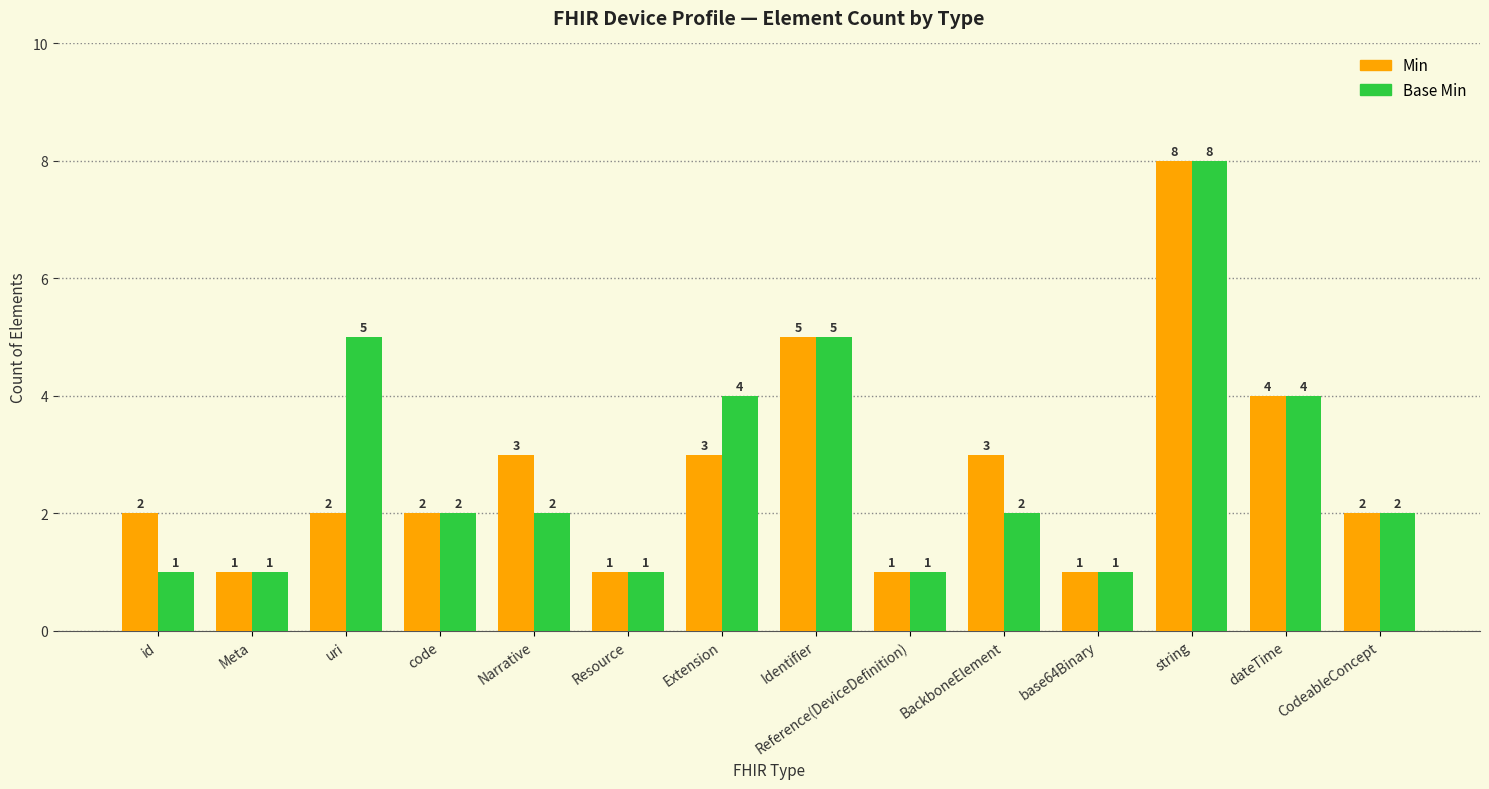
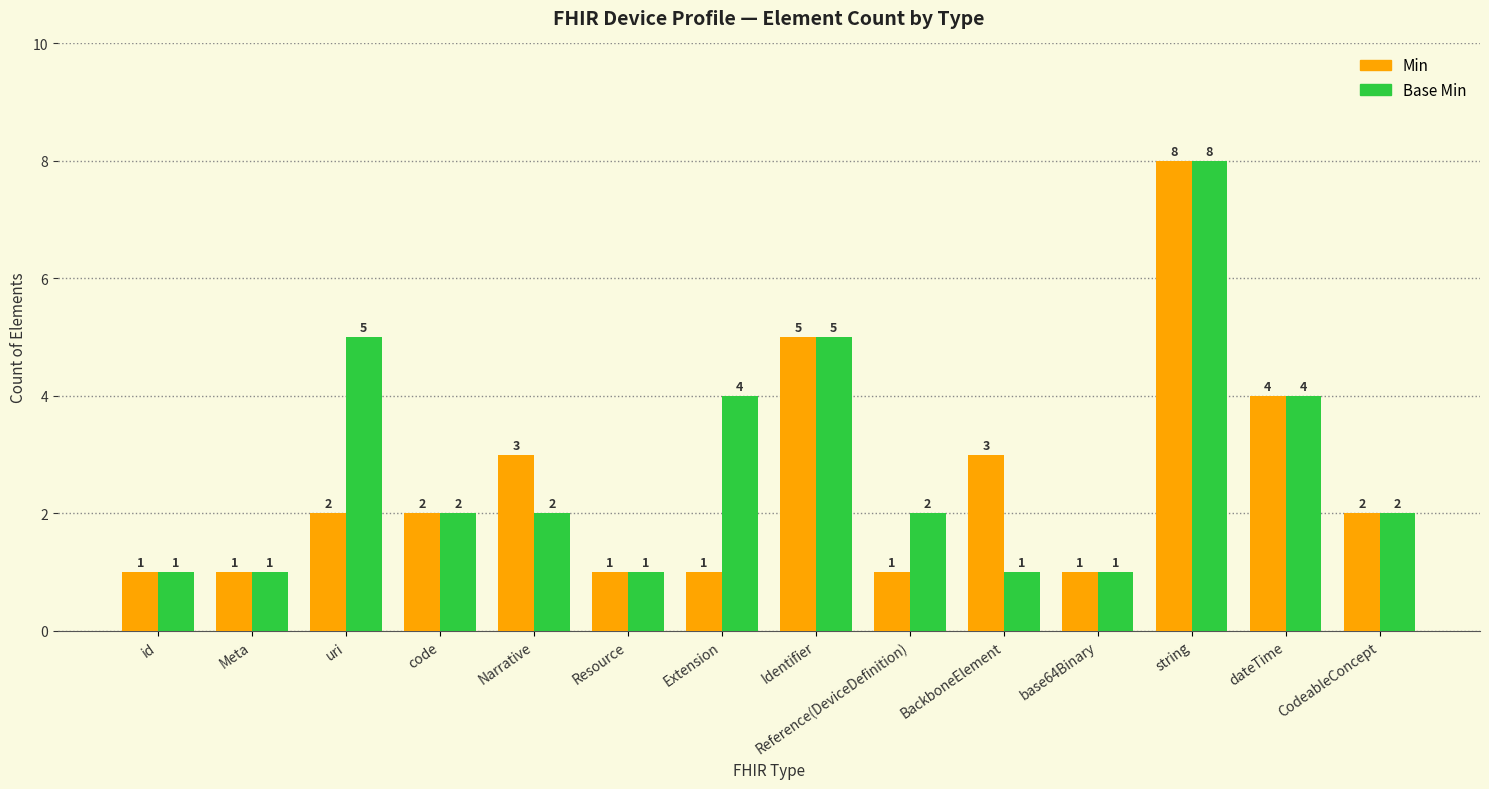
Min, id: 2 -> 1
Min, Extension: 3 -> 1
Base Min, Reference(DeviceDefinition): 1 -> 2
Base Min, BackboneElement: 2 -> 1
